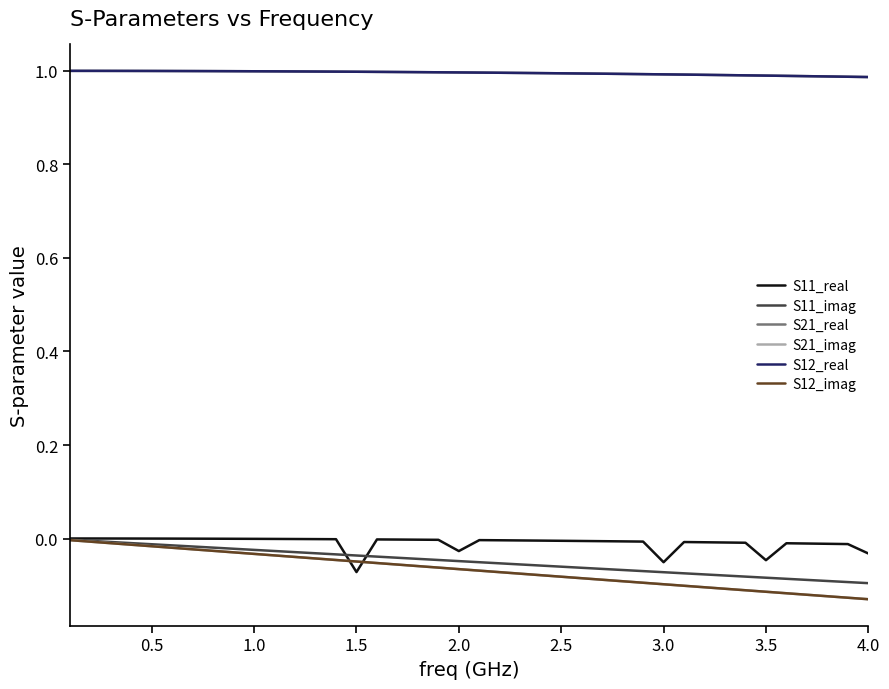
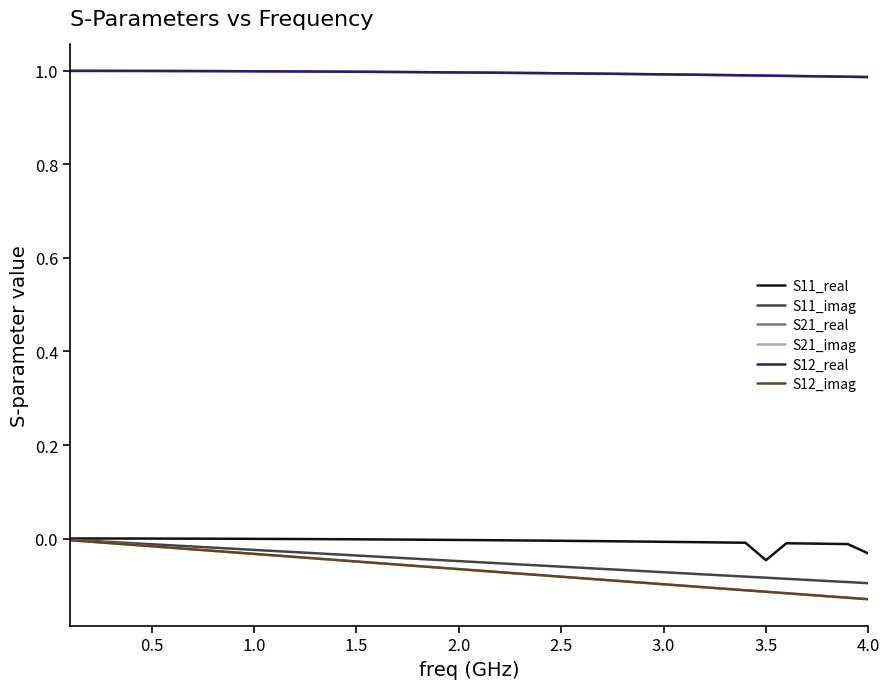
S11_real, 1.5: -0.07 -> 0.00
S11_real, 2.0: -0.03 -> 0.00
S11_real, 3.0: -0.05 -> -0.01
